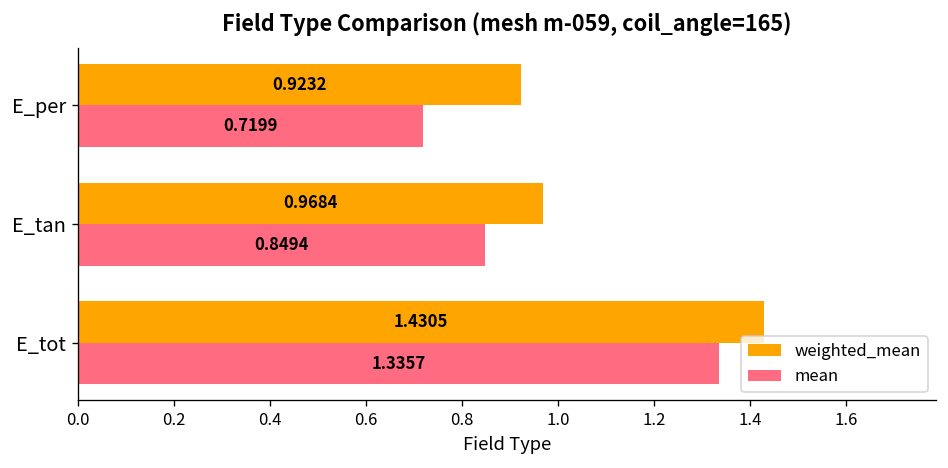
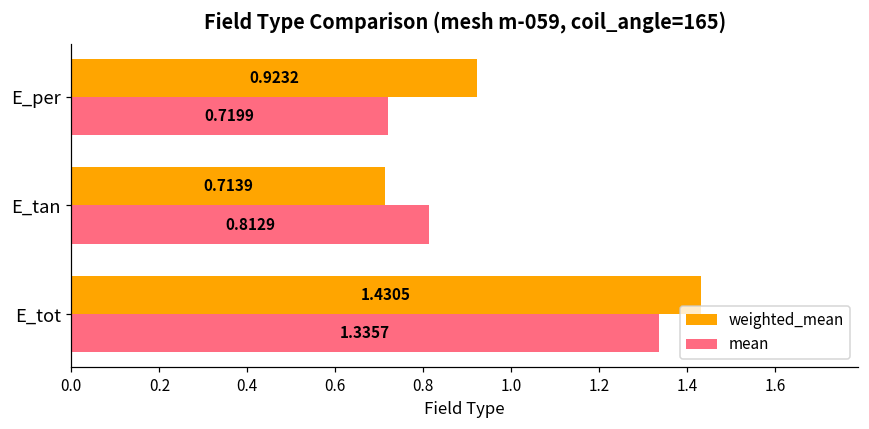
weighted_mean, E_tan: 0.9684 -> 0.7139
mean, E_tan: 0.8494 -> 0.8129
